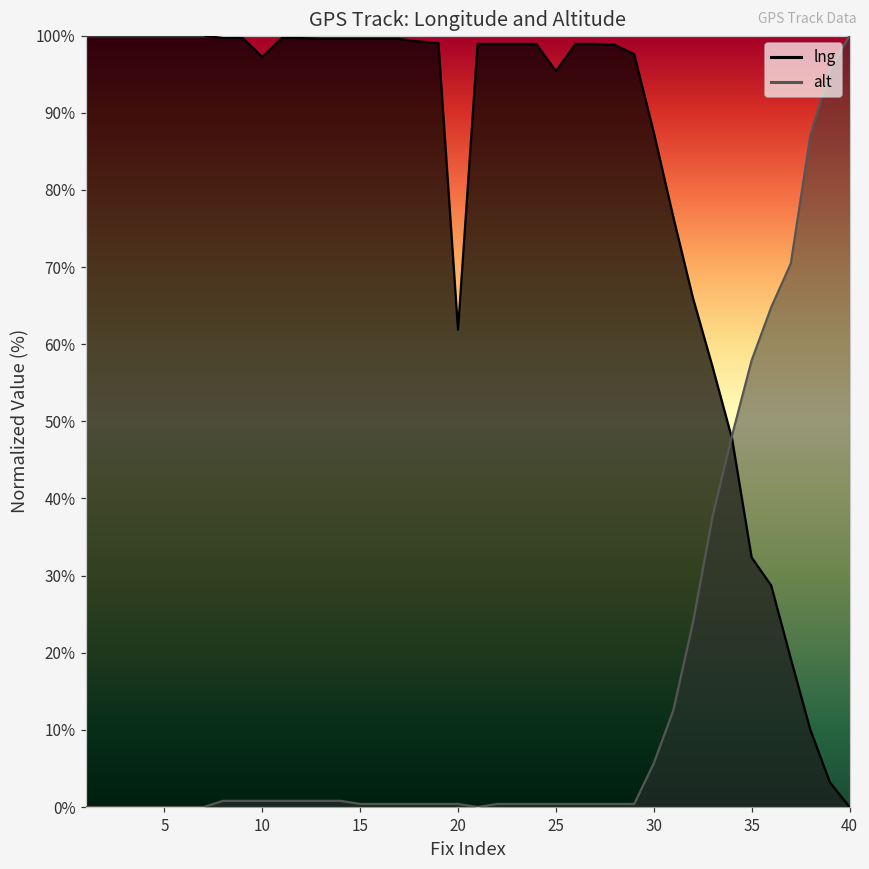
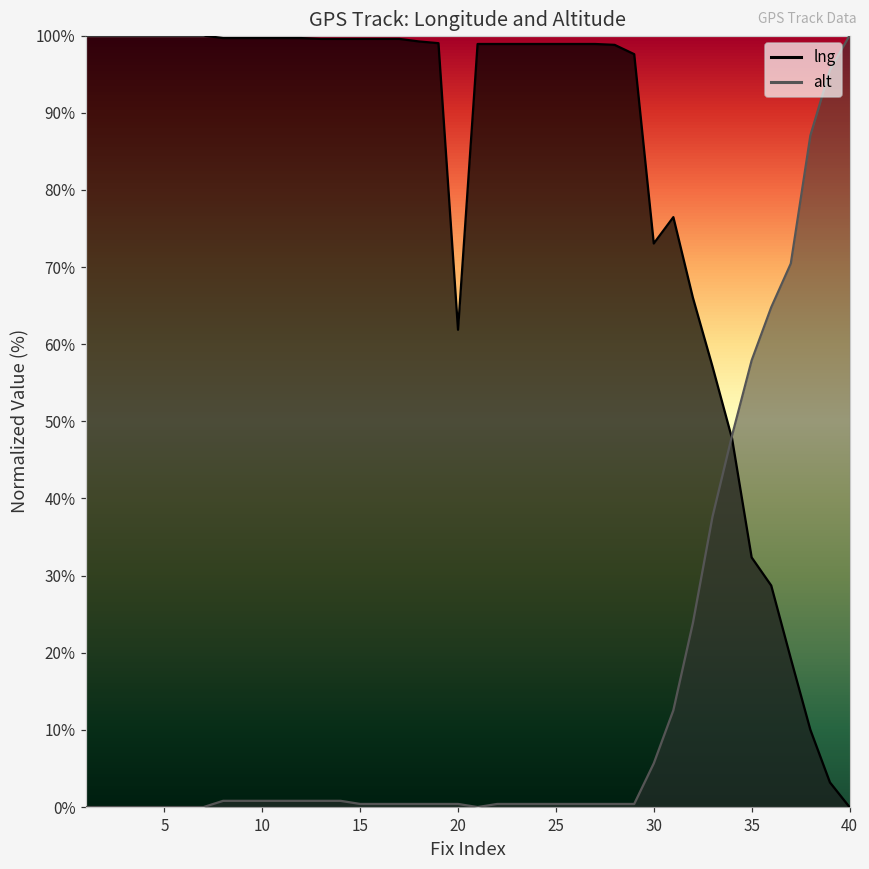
lng, 10: 97% -> 100%
lng, 25: 95% -> 99%
lng, 30: 87% -> 73%
